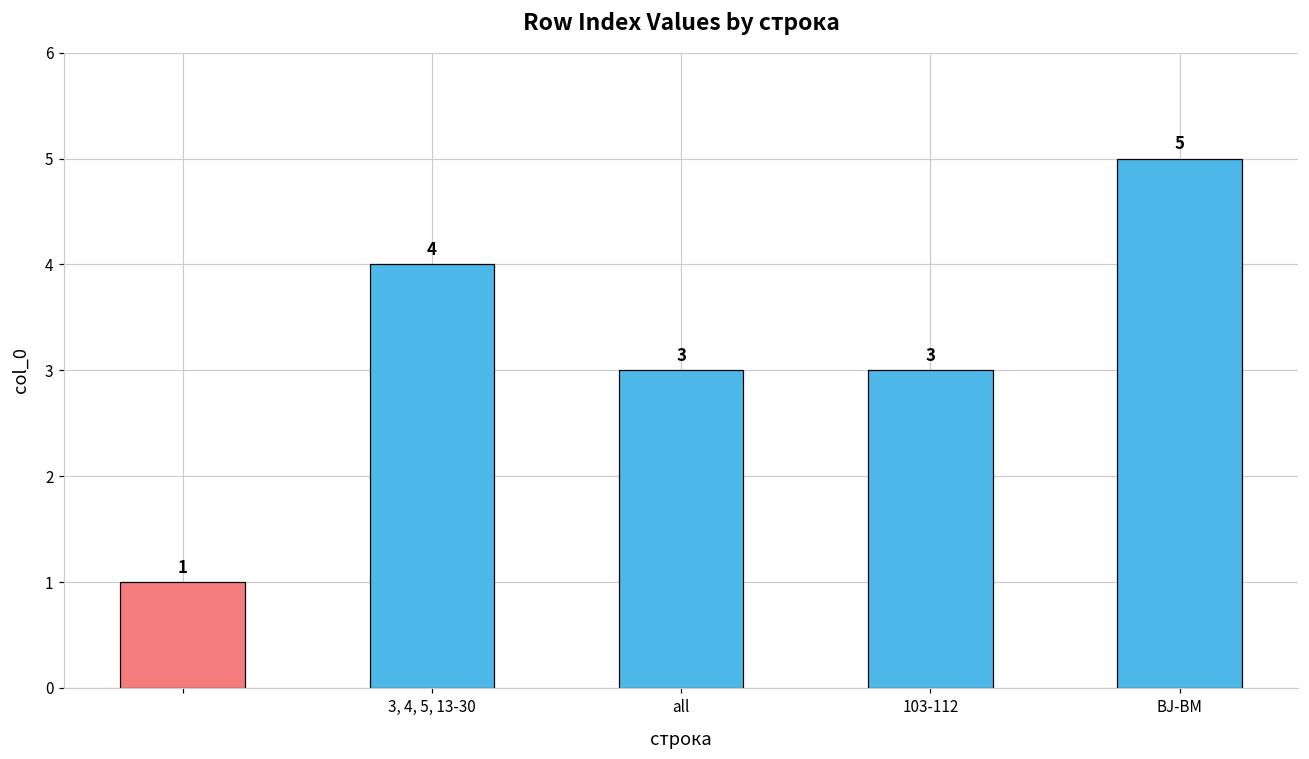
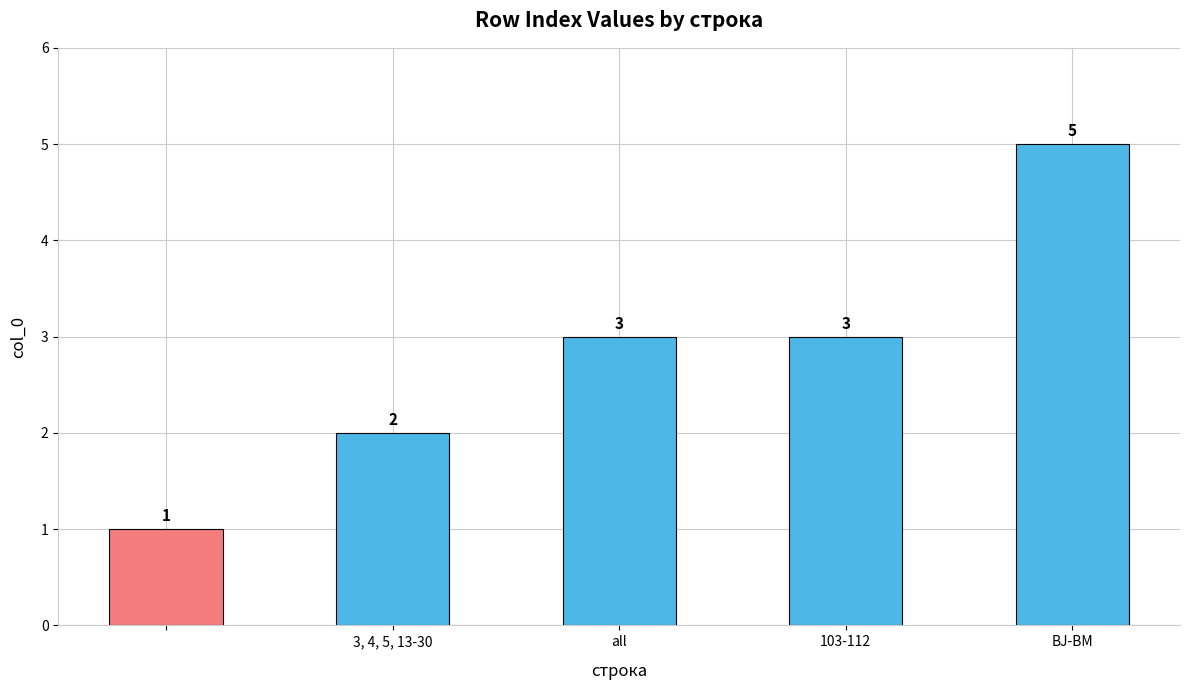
3, 4, 5, 13-30: 4 -> 2
